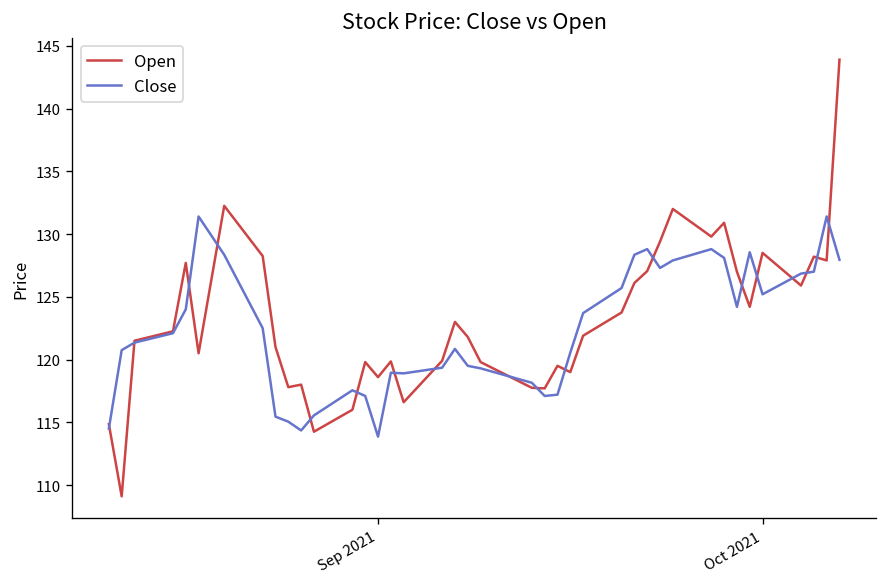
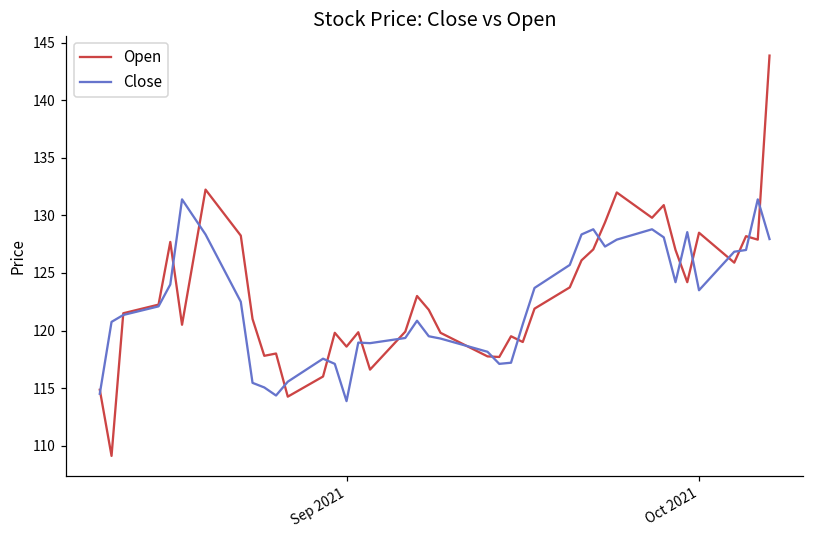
Close, Oct 2021: 125.2 -> 123.5
